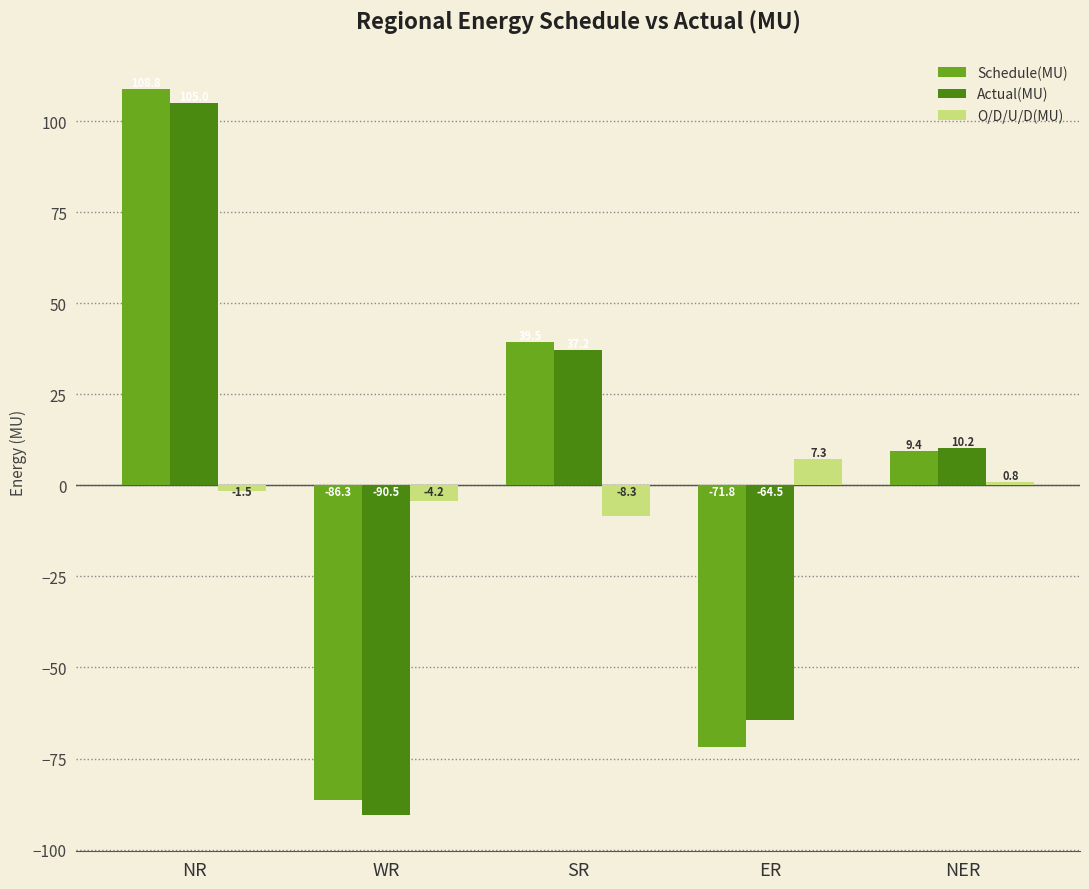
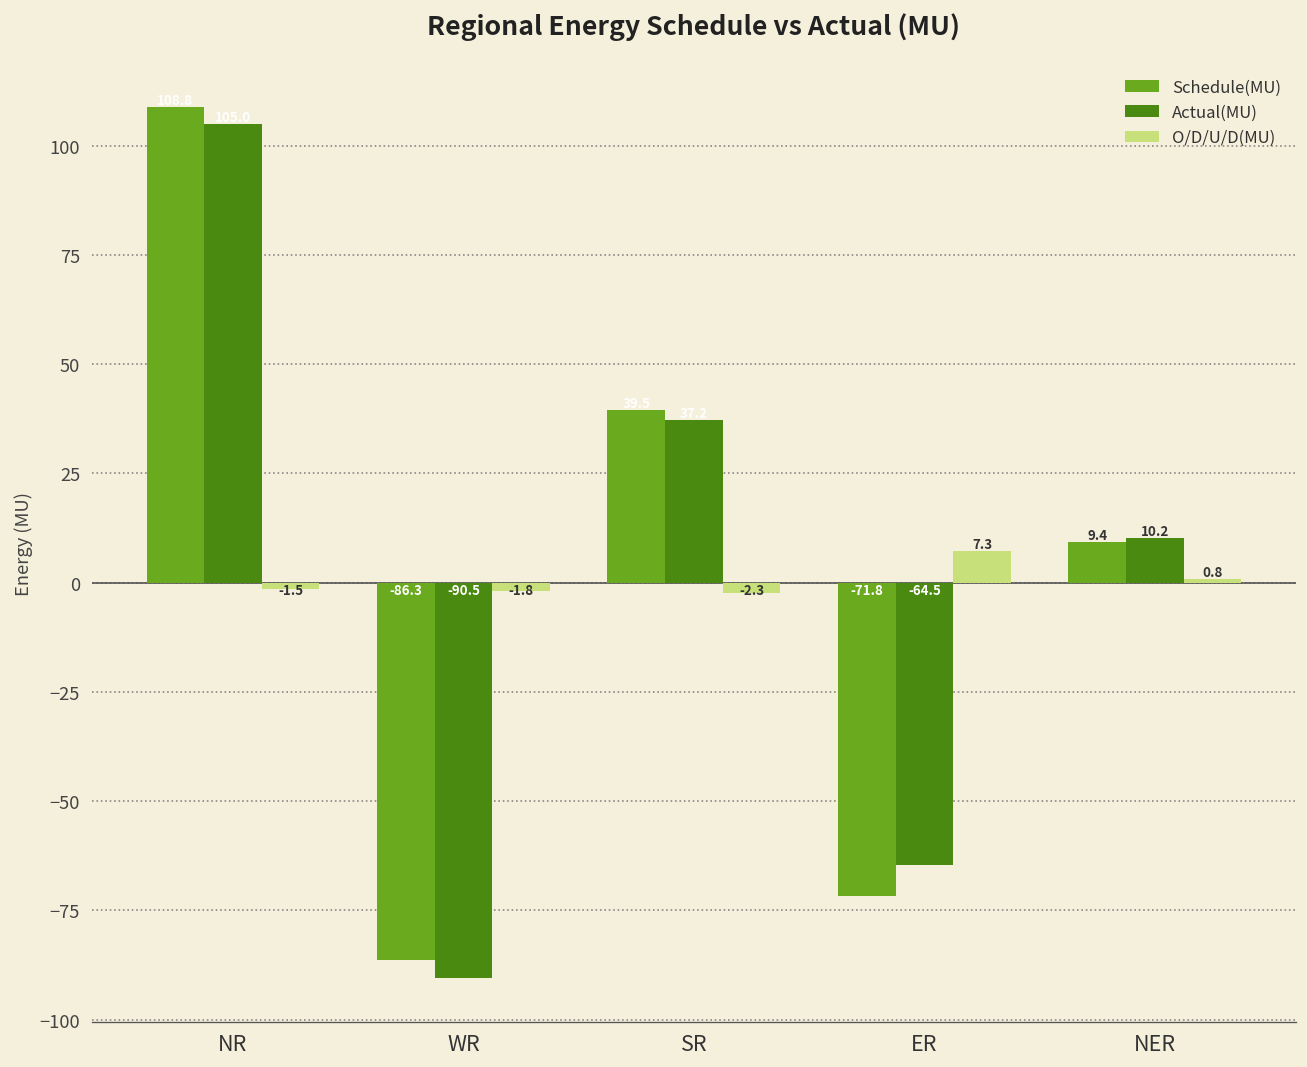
O/D/U/D(MU), WR: -4.2 -> -1.8
O/D/U/D(MU), SR: -8.3 -> -2.3
